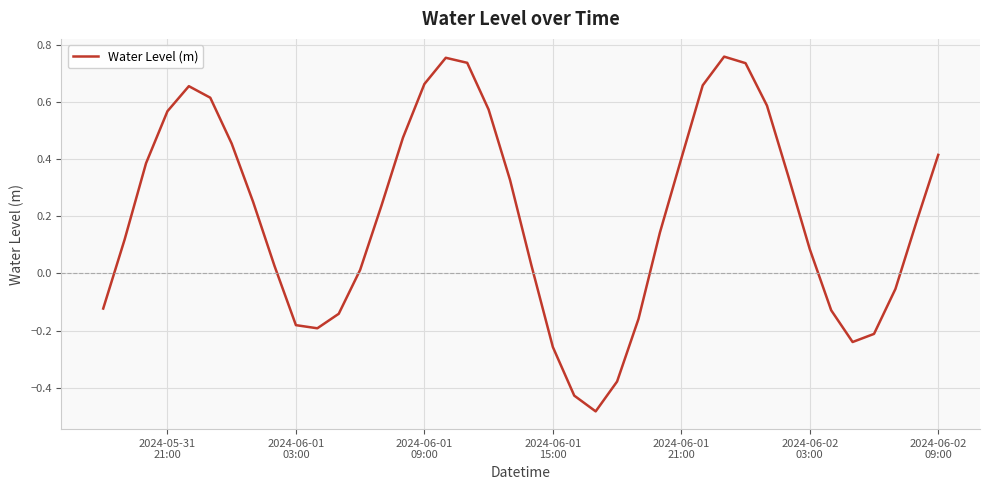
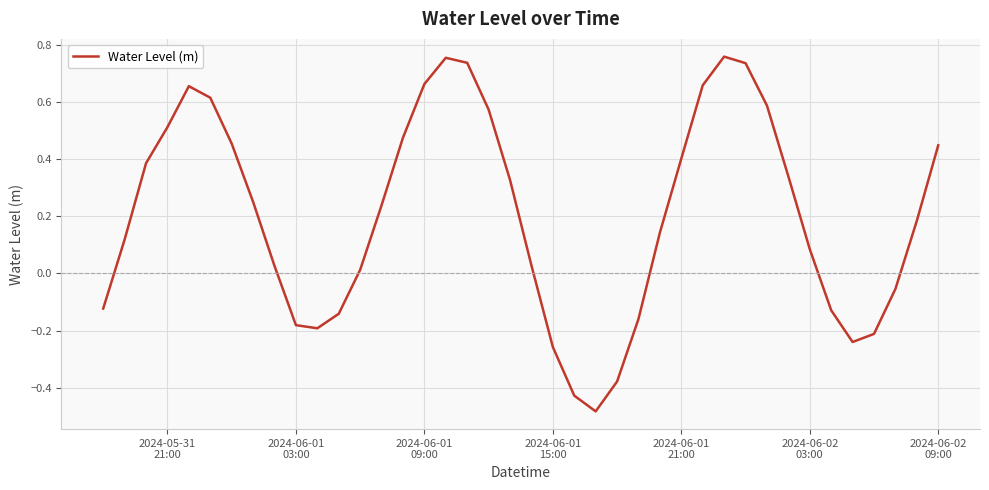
2024-05-31 21:00: 0.57 -> 0.51
2024-06-02 09:00: 0.42 -> 0.45
